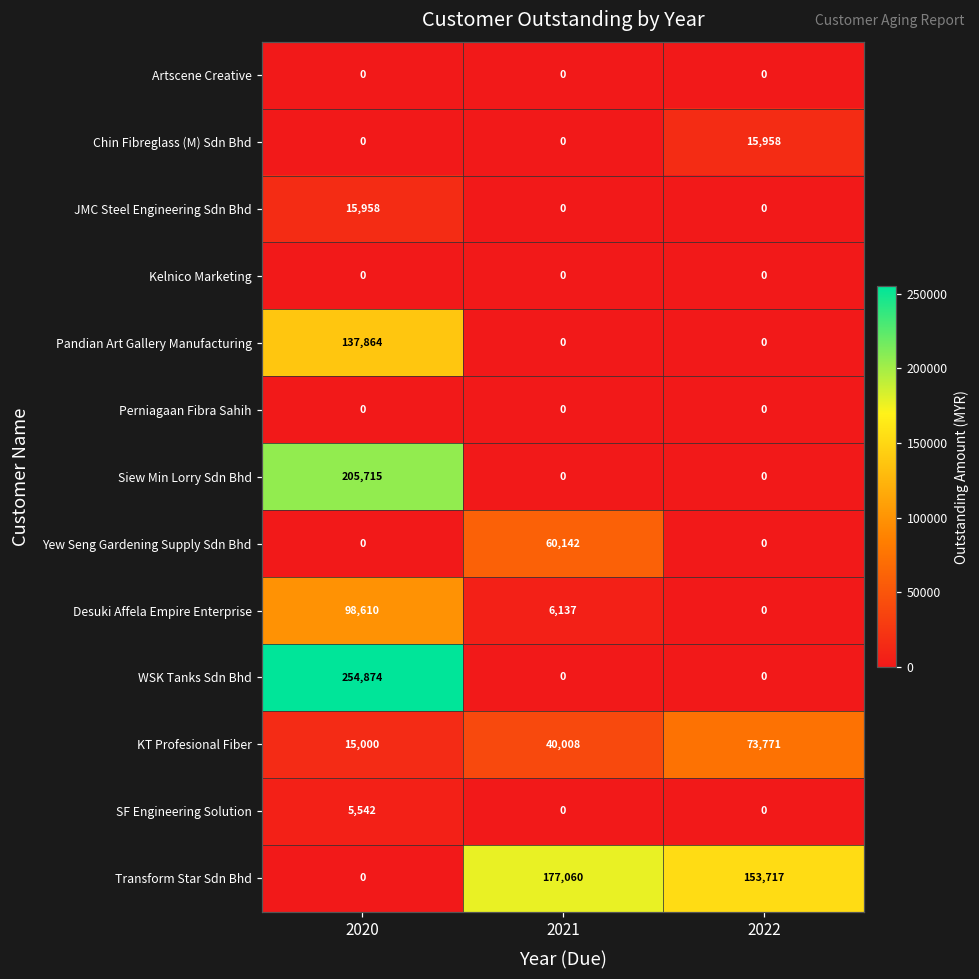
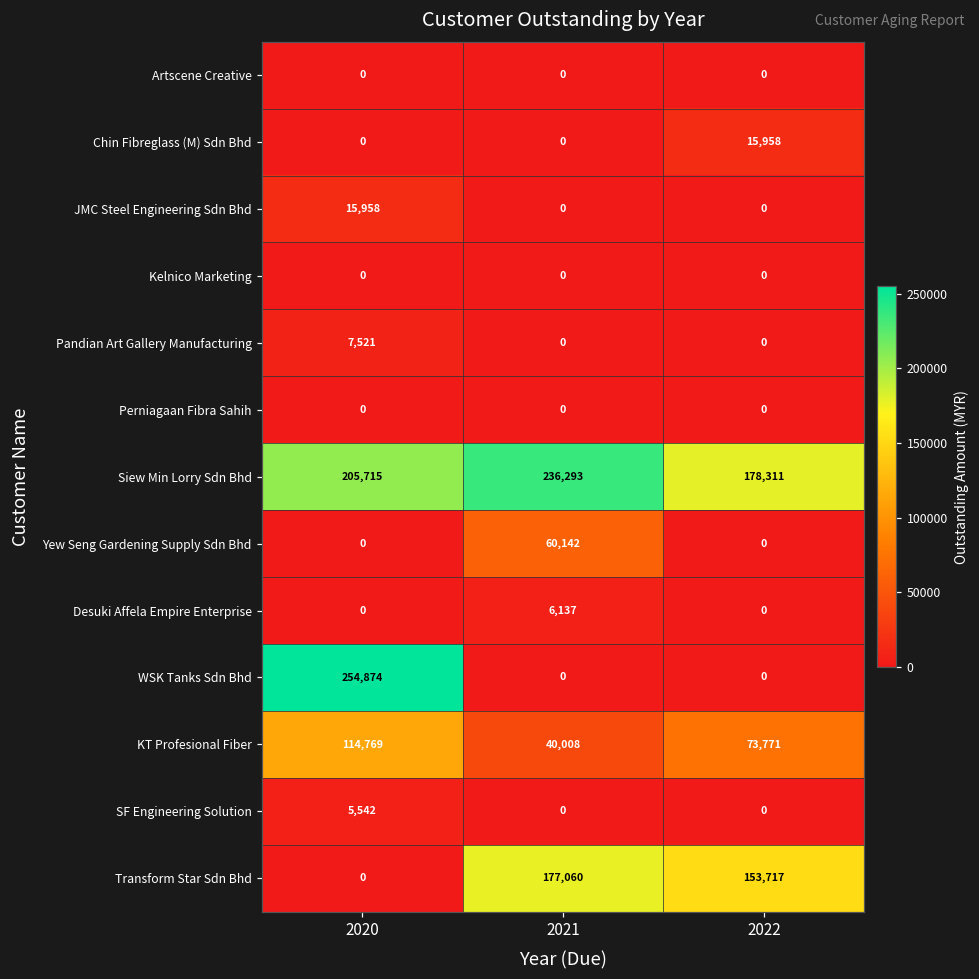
Pandian Art Gallery Manufacturing, 2020: 137,864 -> 7,521
Siew Min Lorry Sdn Bhd, 2021: 0 -> 236,293
Siew Min Lorry Sdn Bhd, 2022: 0 -> 178,311
Desuki Affela Empire Enterprise, 2020: 98,610 -> 0
KT Profesional Fiber, 2020: 15,000 -> 114,769
